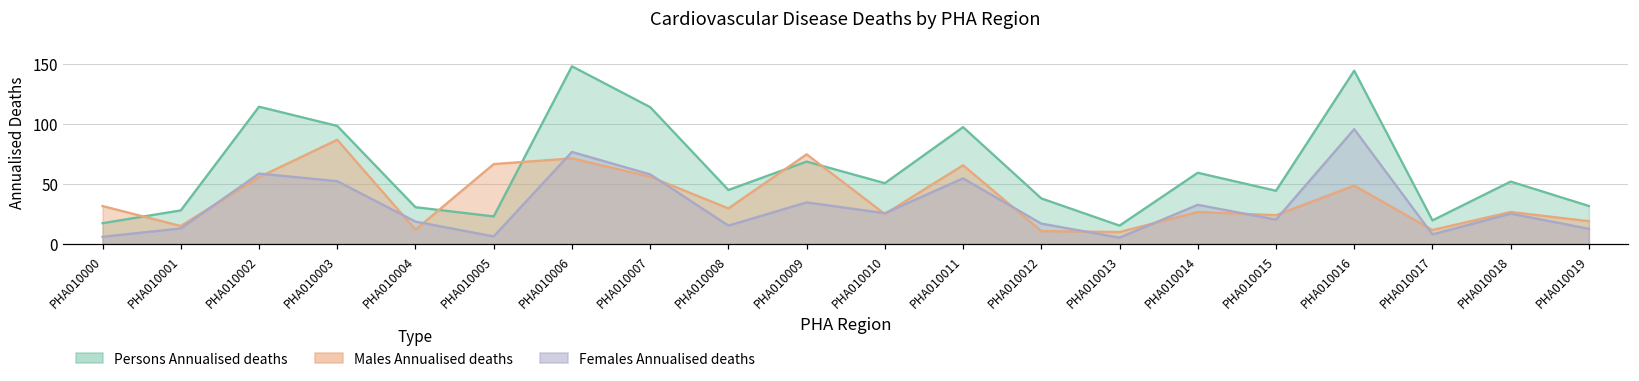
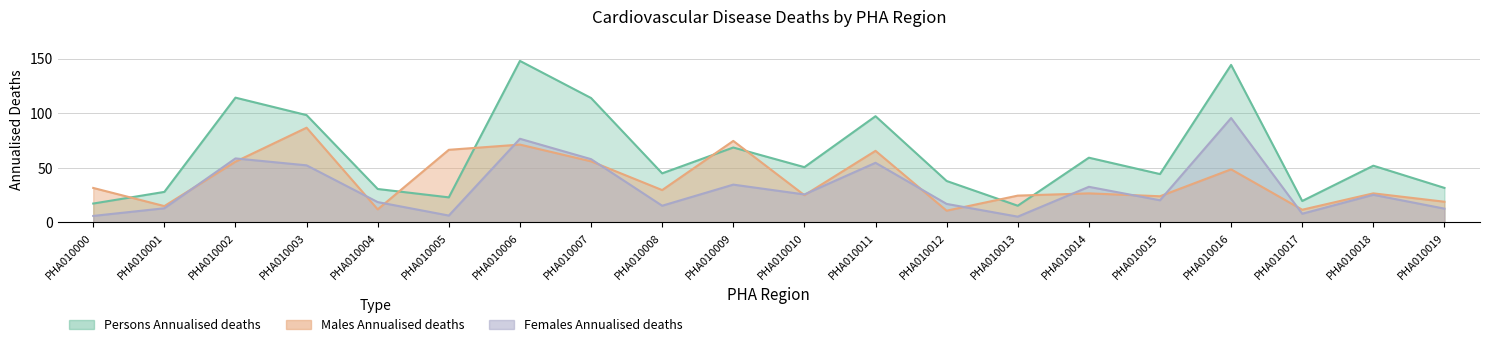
Males Annualised deaths, PHA010013: 10 -> 25
